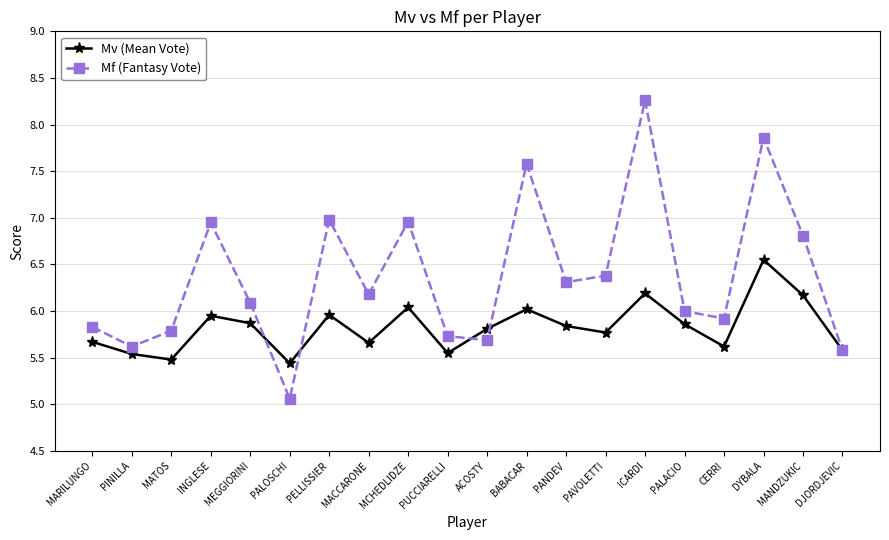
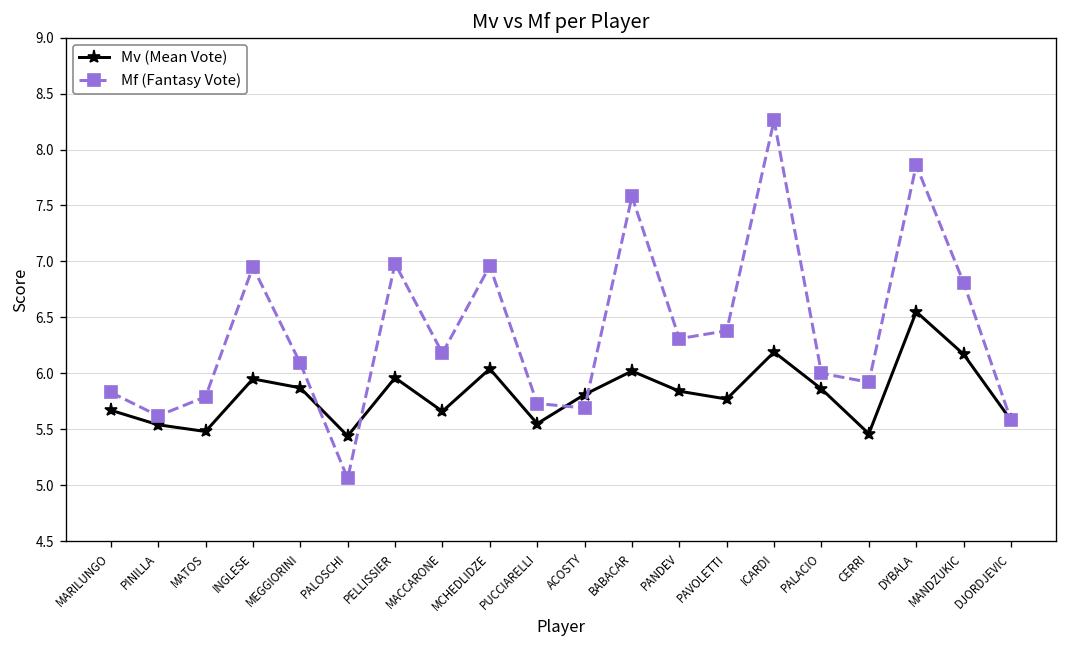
Mv (Mean Vote), CERRI: 5.6 -> 5.5
